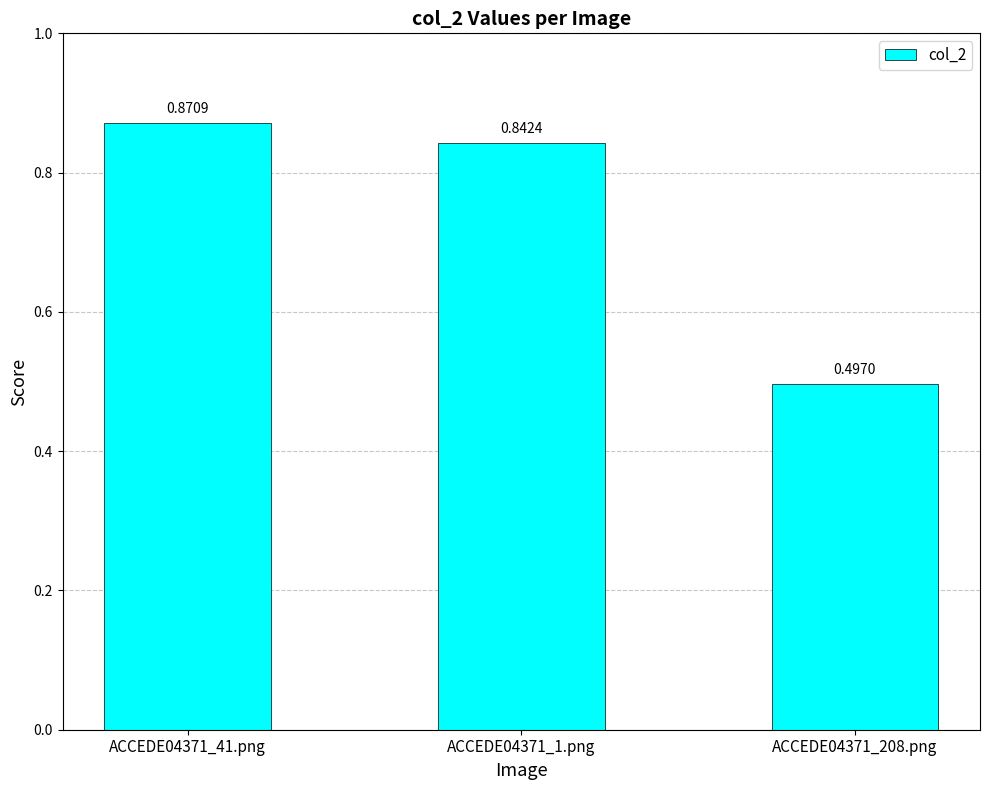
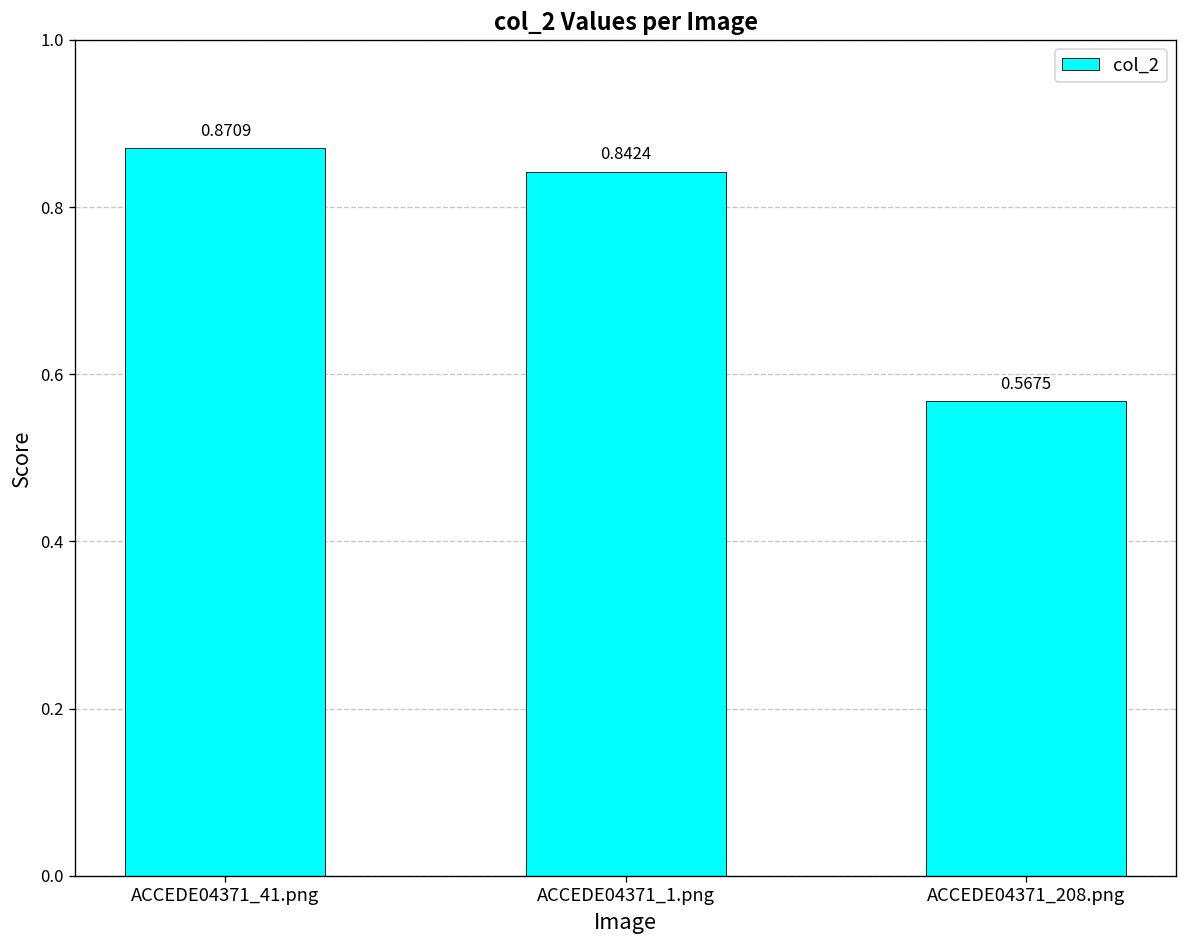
ACCEDE04371_208.png: 0.4970 -> 0.5675
